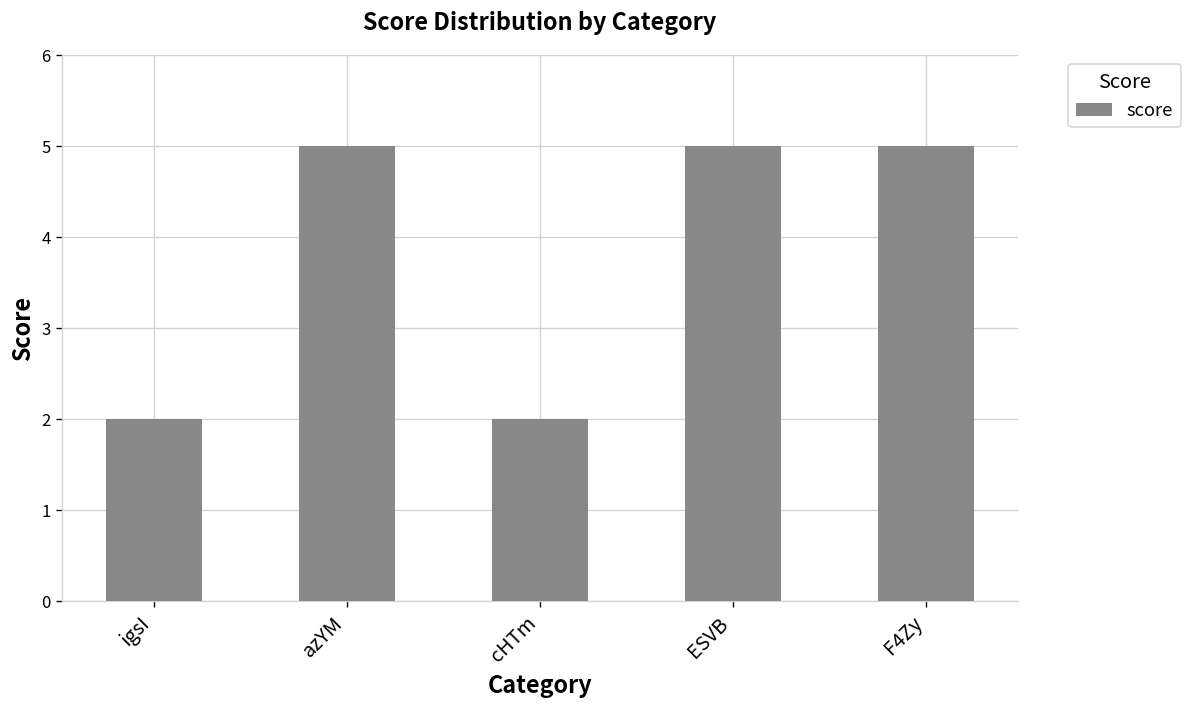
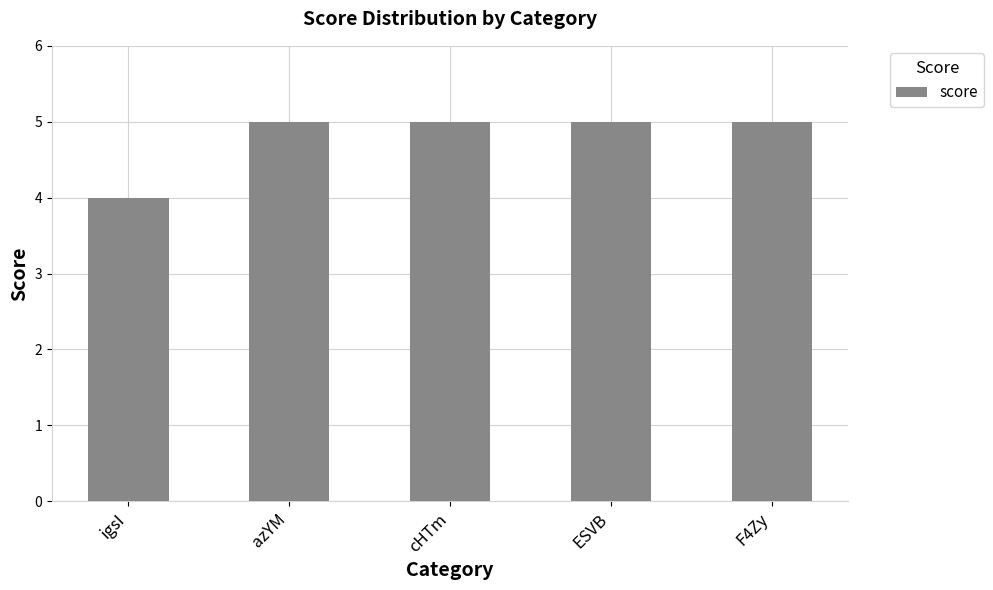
igsI: 2 -> 4
cHTm: 2 -> 5
